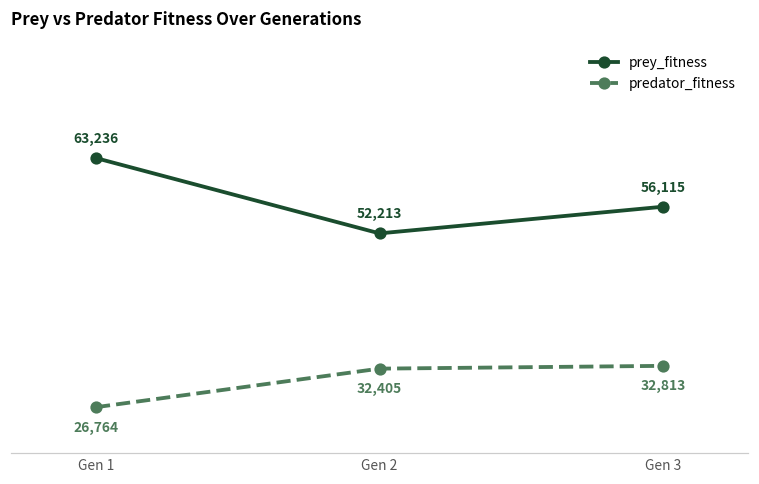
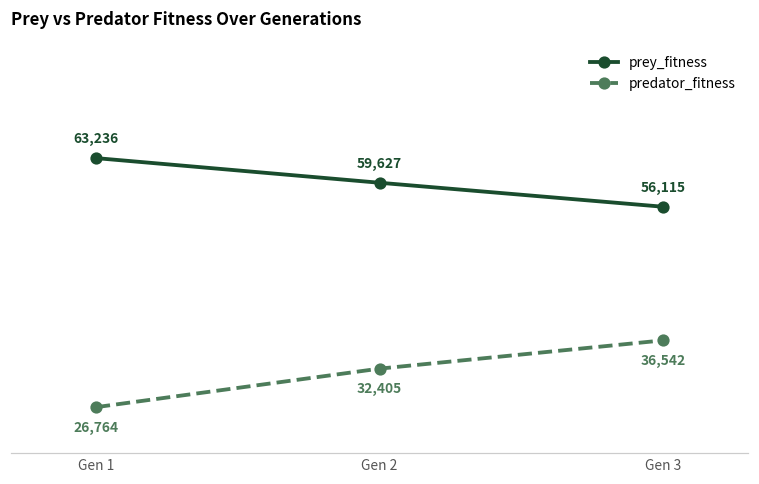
prey_fitness, Gen 2: 52,213 -> 59,627
predator_fitness, Gen 3: 32,813 -> 36,542
